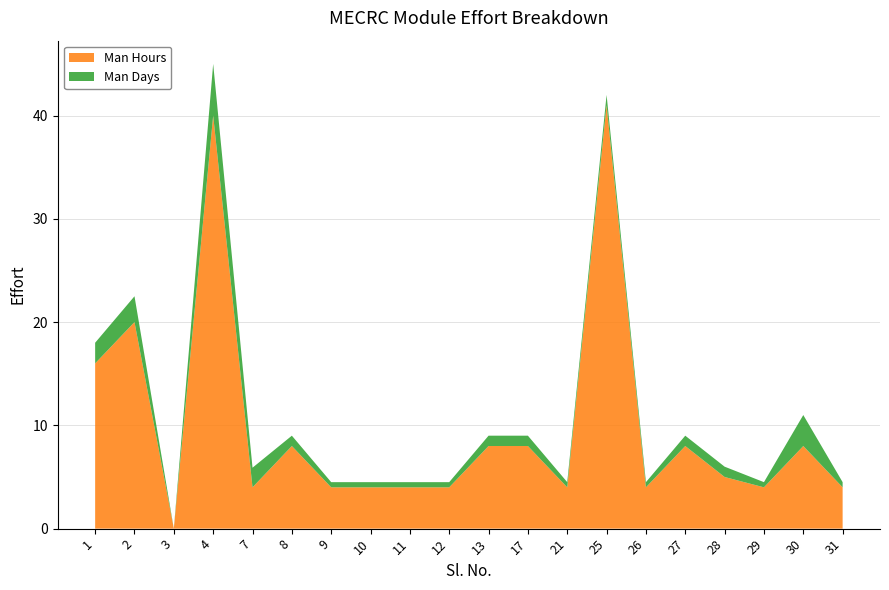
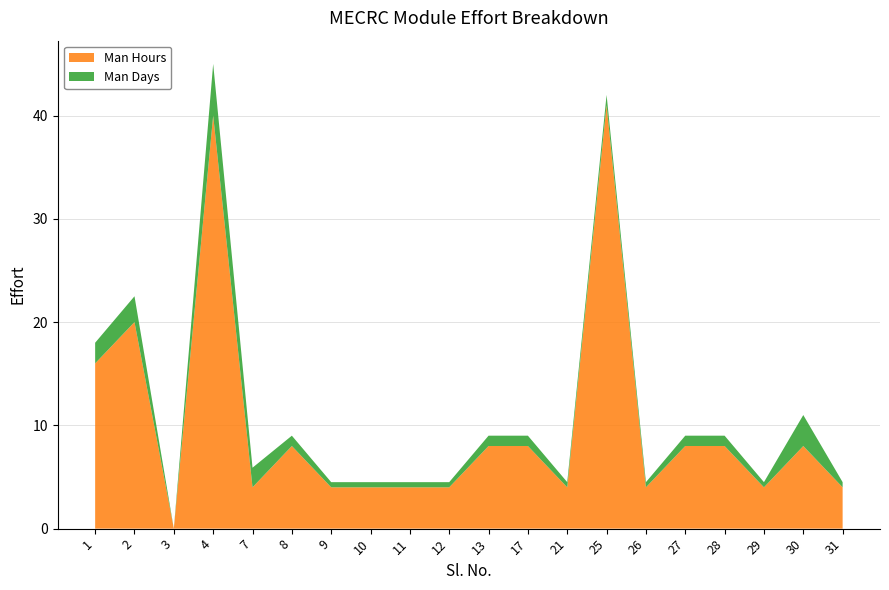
Man Hours, 28: 5 -> 8
